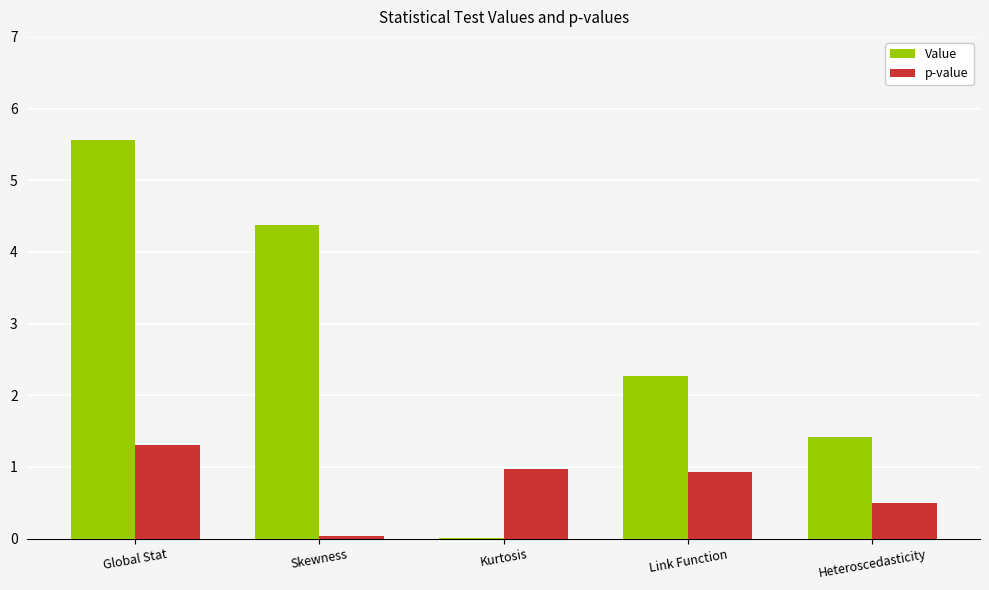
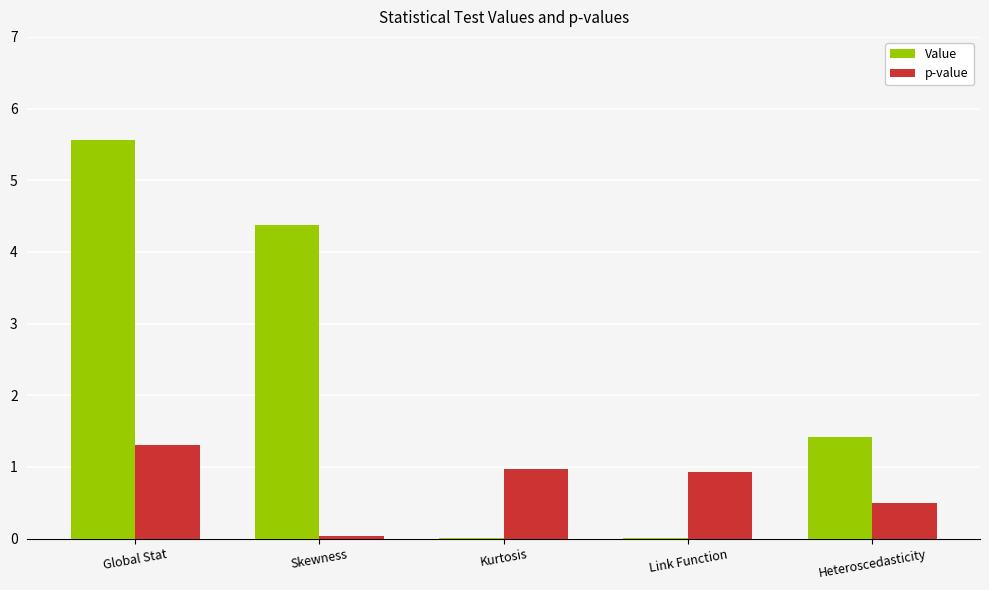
Value, Link Function: 2.3 -> 0.0
